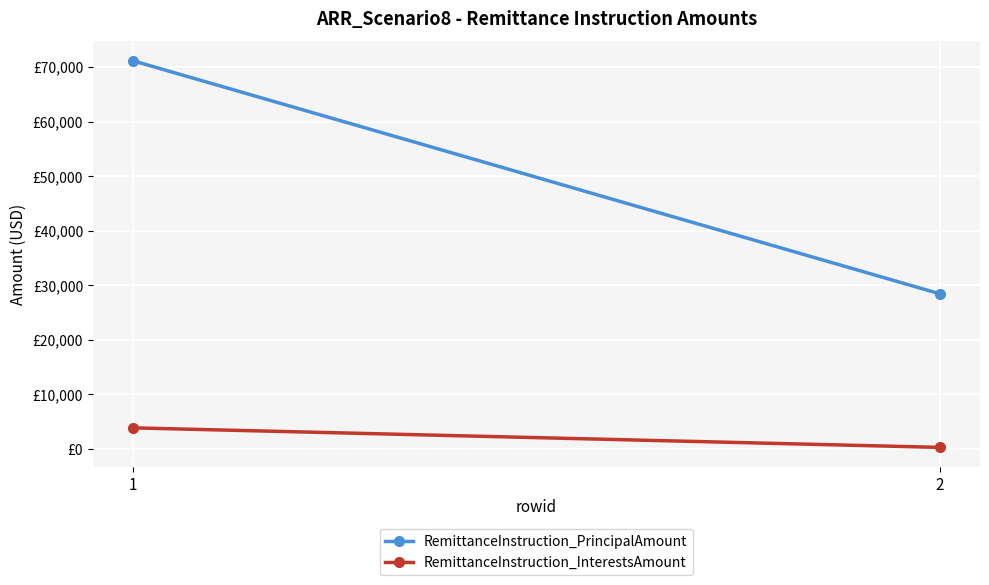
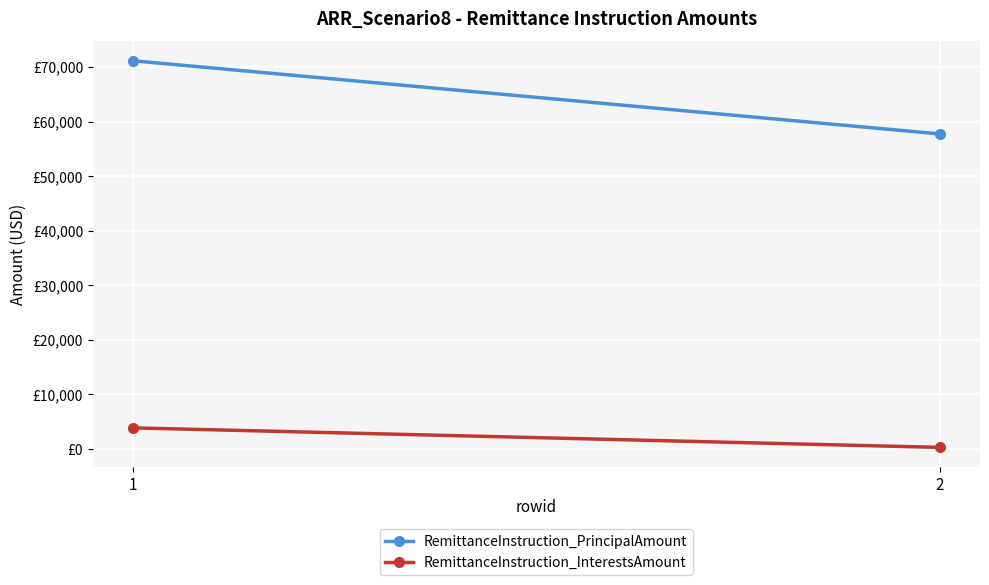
RemittanceInstruction_PrincipalAmount, 2: £28,000 -> £58,000
